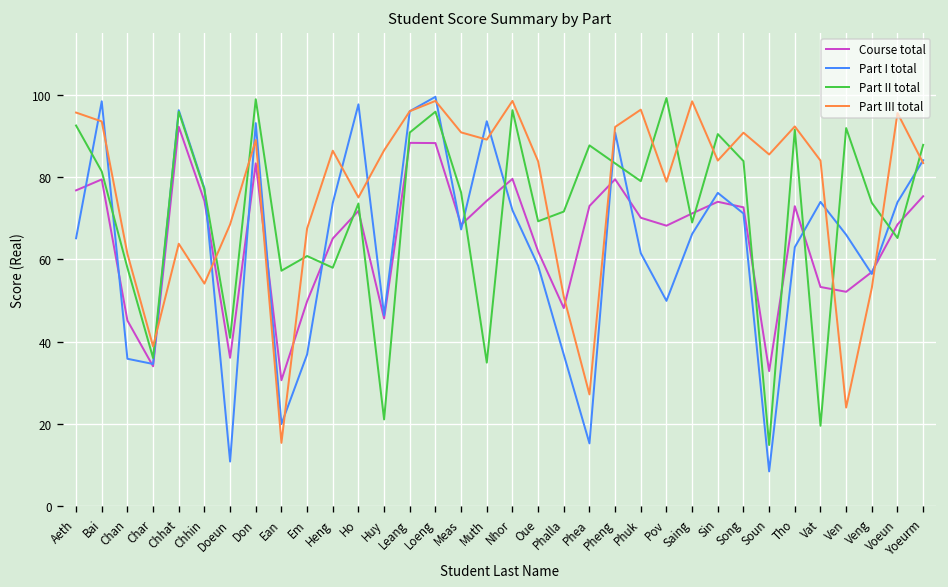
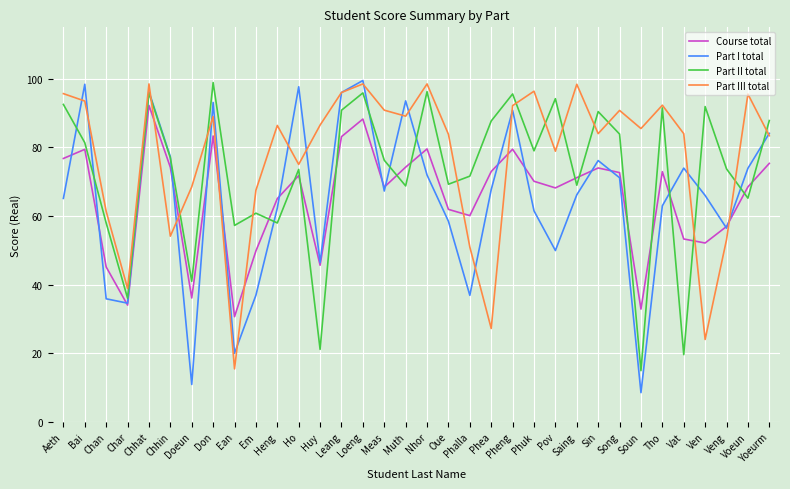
Part III total, Chhat: 64 -> 99
Part I total, Heng: 74 -> 62
Course total, Leang: 88 -> 83
Part II total, Muth: 35 -> 69
Course total, Phalla: 48 -> 60
Part I total, Phea: 15 -> 68
Part II total, Pheng: 83 -> 96
Part II total, Pov: 99 -> 94
